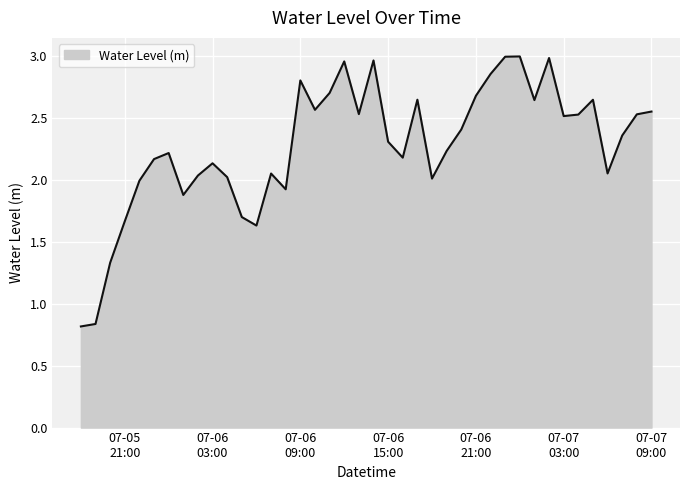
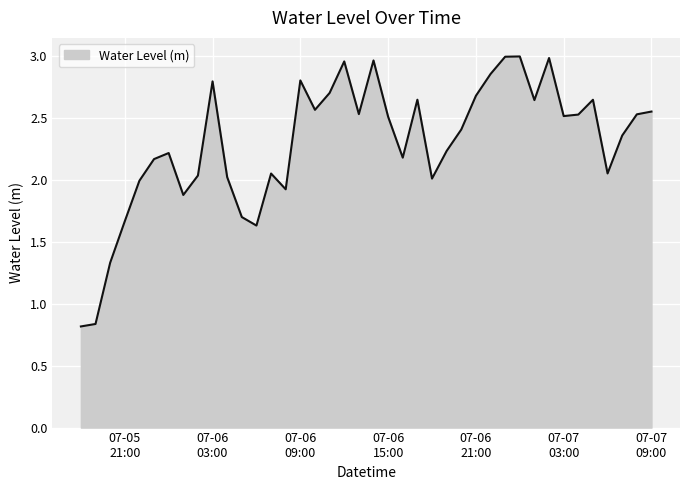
07-06 03:00: 2.14 -> 2.80
07-06 15:00: 2.31 -> 2.51
